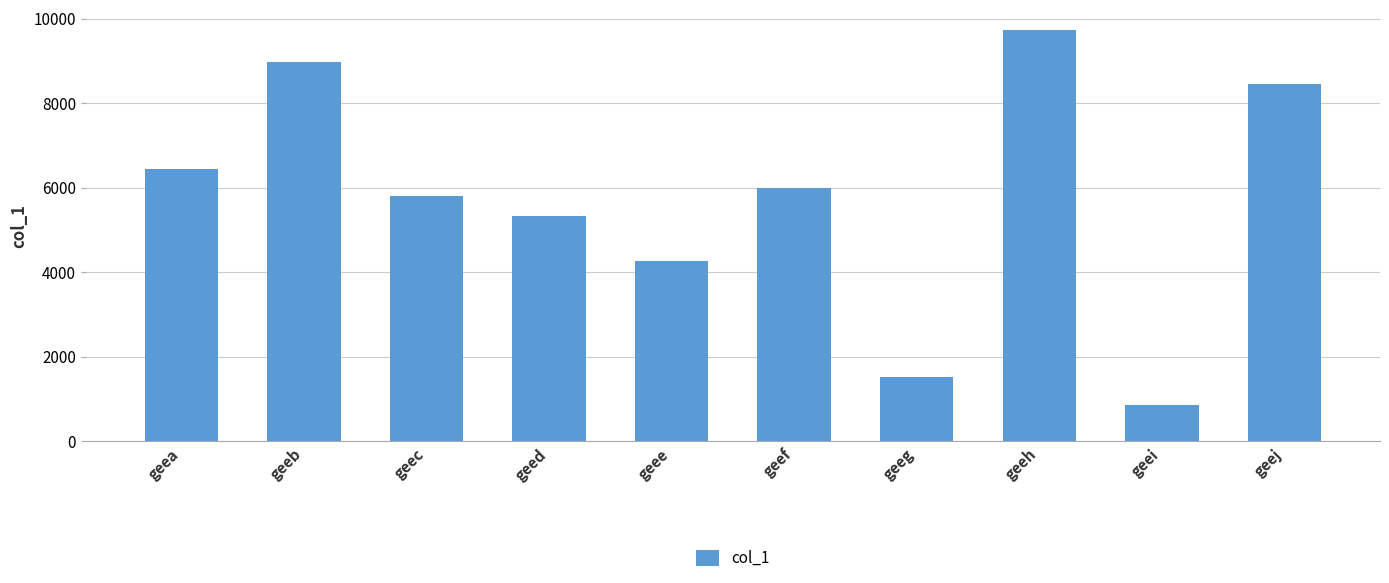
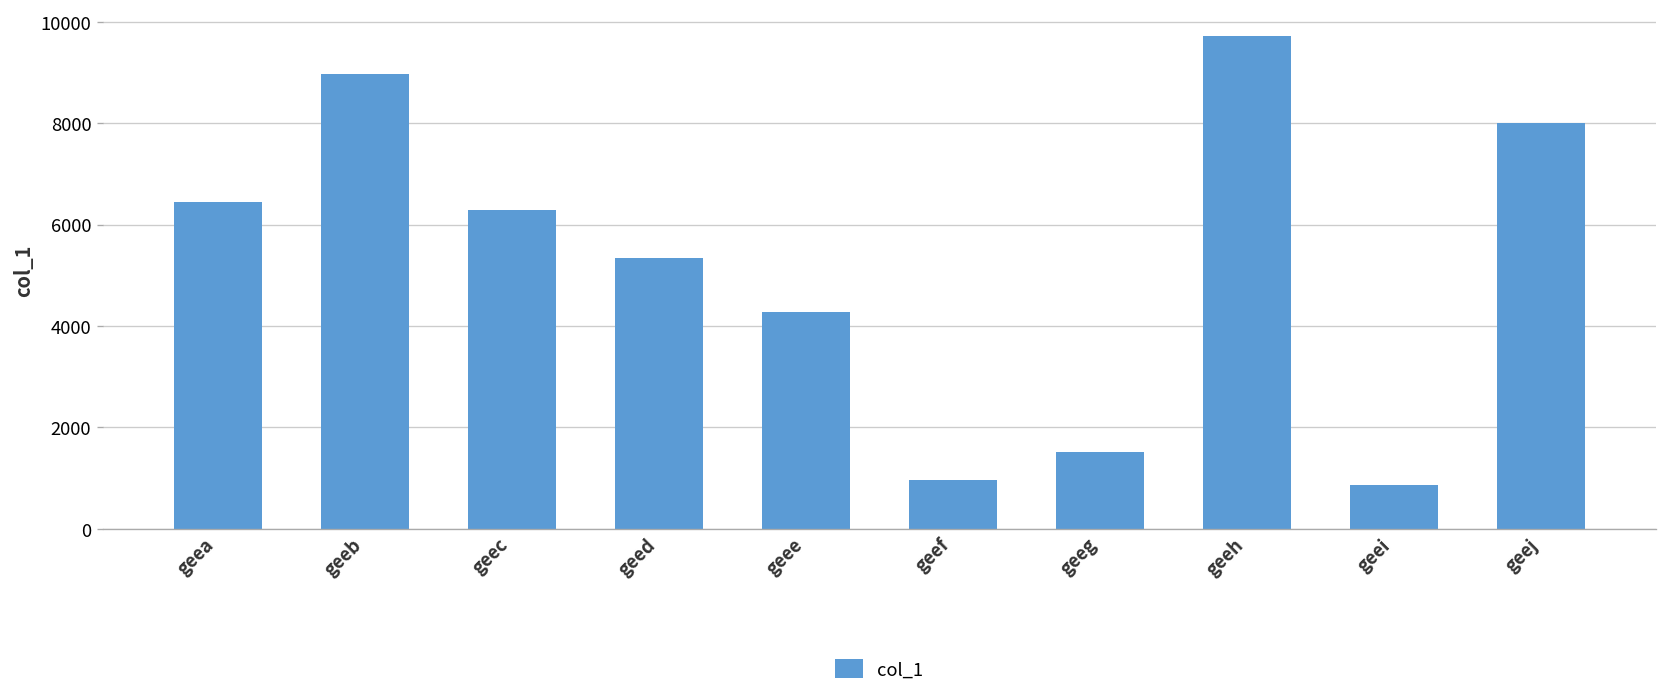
geec: 5800 -> 6300
geef: 6000 -> 1000
geej: 8400 -> 8000
